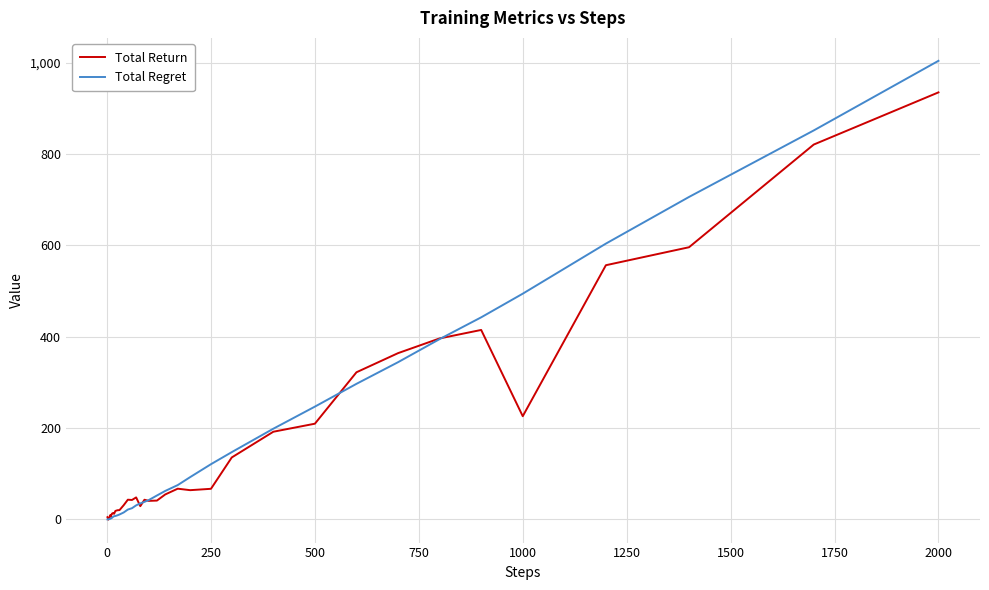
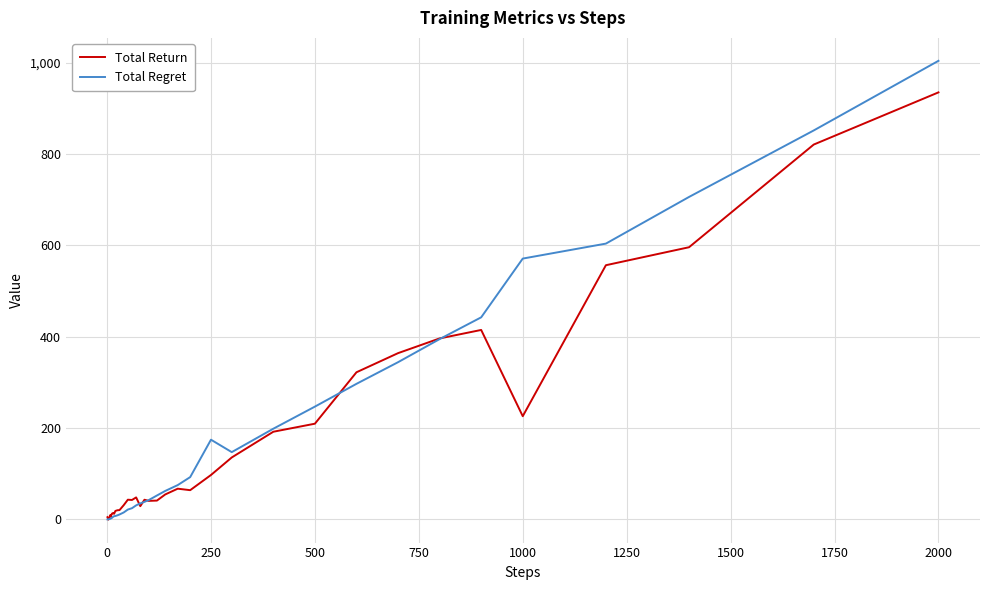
Total Return, 250: 70 -> 100
Total Regret, 250: 120 -> 170
Total Regret, 1000: 490 -> 570
